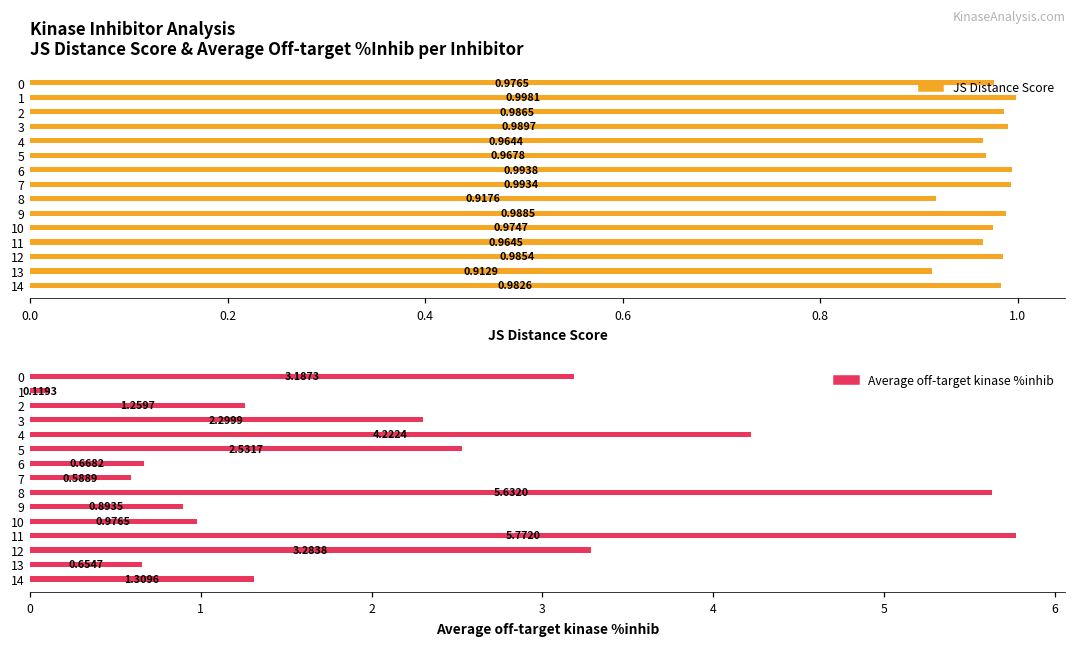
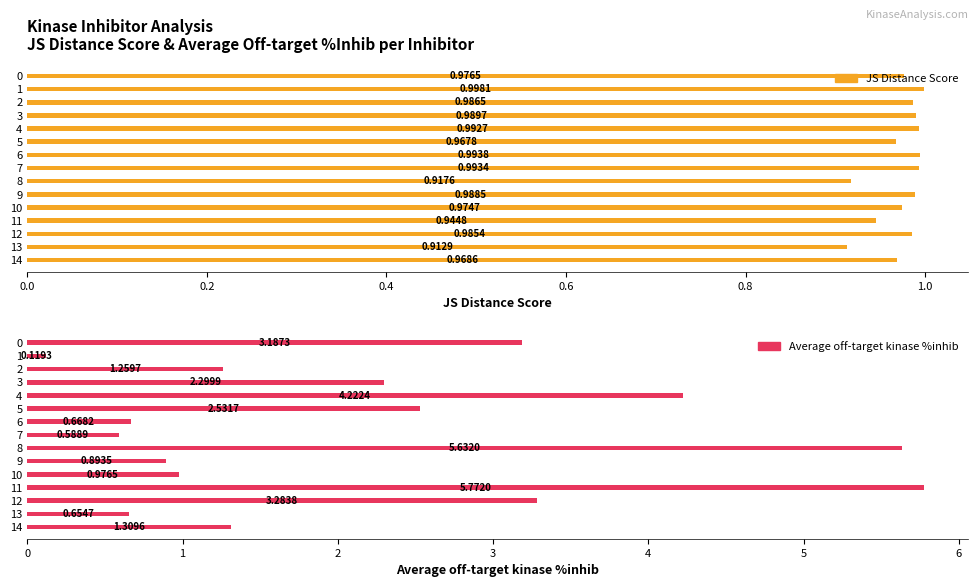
Kinase Inhibitor Analysis JS Distance Score & Average Off-target %Inhib per Inhibitor, 4: 0.9644 -> 0.9927
Kinase Inhibitor Analysis JS Distance Score & Average Off-target %Inhib per Inhibitor, 11: 0.9645 -> 0.9448
Kinase Inhibitor Analysis JS Distance Score & Average Off-target %Inhib per Inhibitor, 14: 0.9826 -> 0.9686
